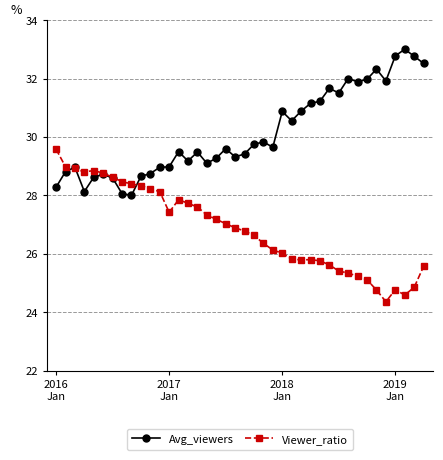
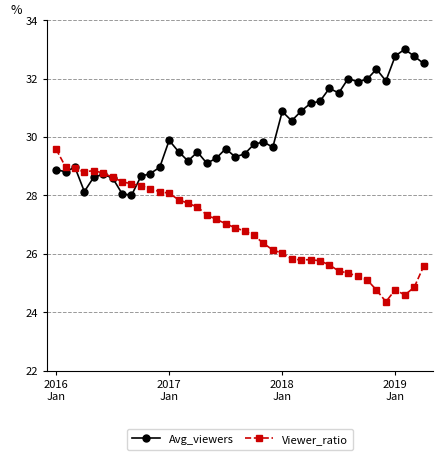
Avg_viewers, 2016 Jan: 28.3 -> 28.9
Avg_viewers, 2017 Jan: 29.0 -> 29.9
Viewer_ratio, 2017 Jan: 27.4 -> 28.1
